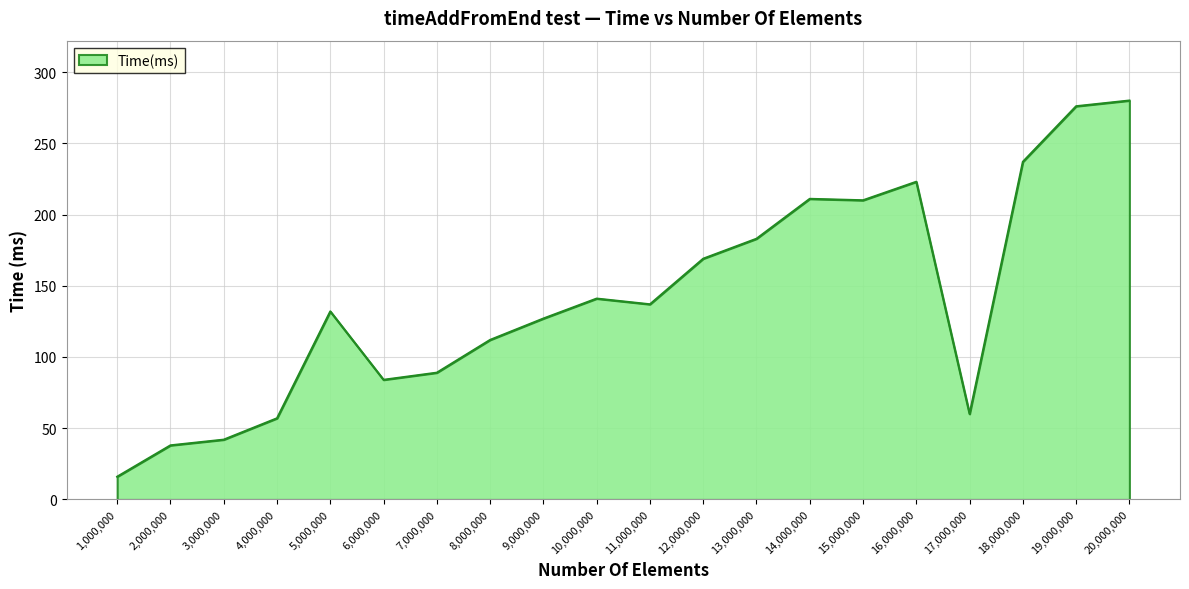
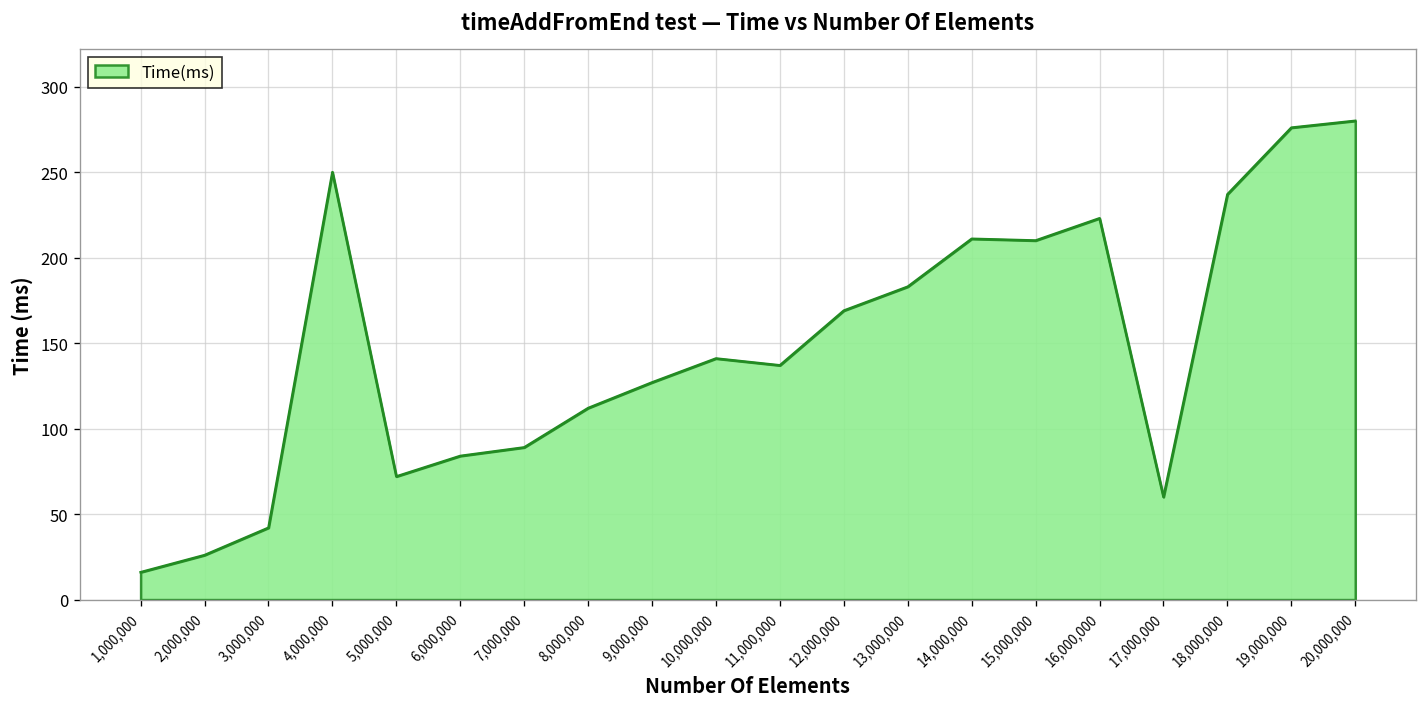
2,000,000: 38 -> 26
4,000,000: 57 -> 250
5,000,000: 132 -> 72
